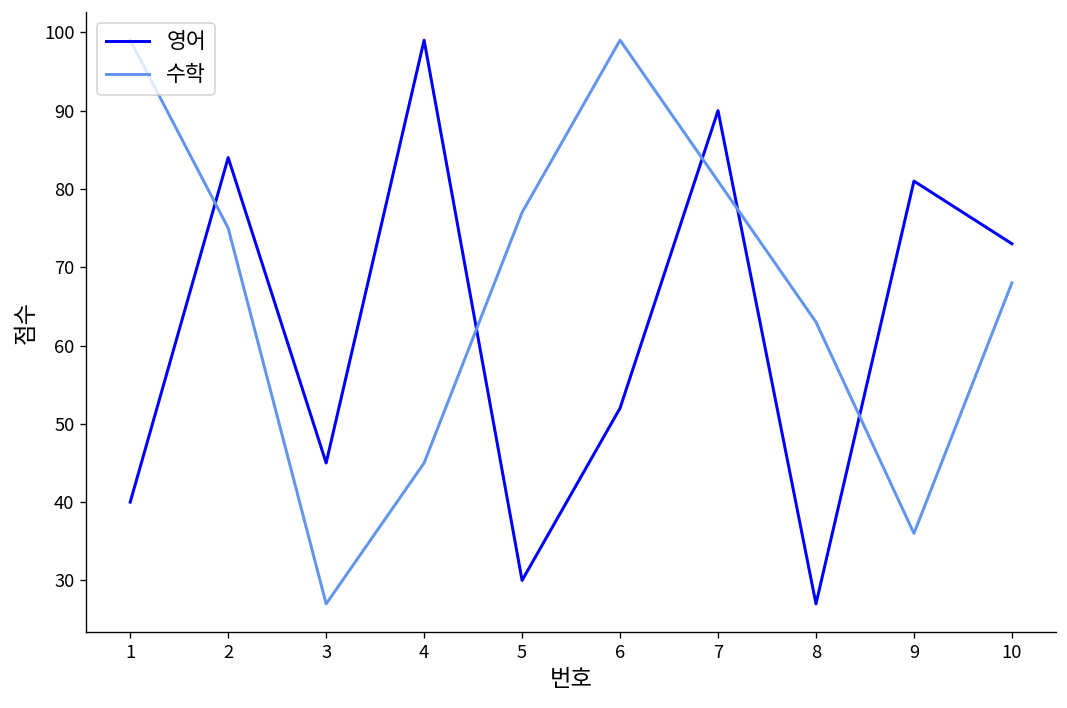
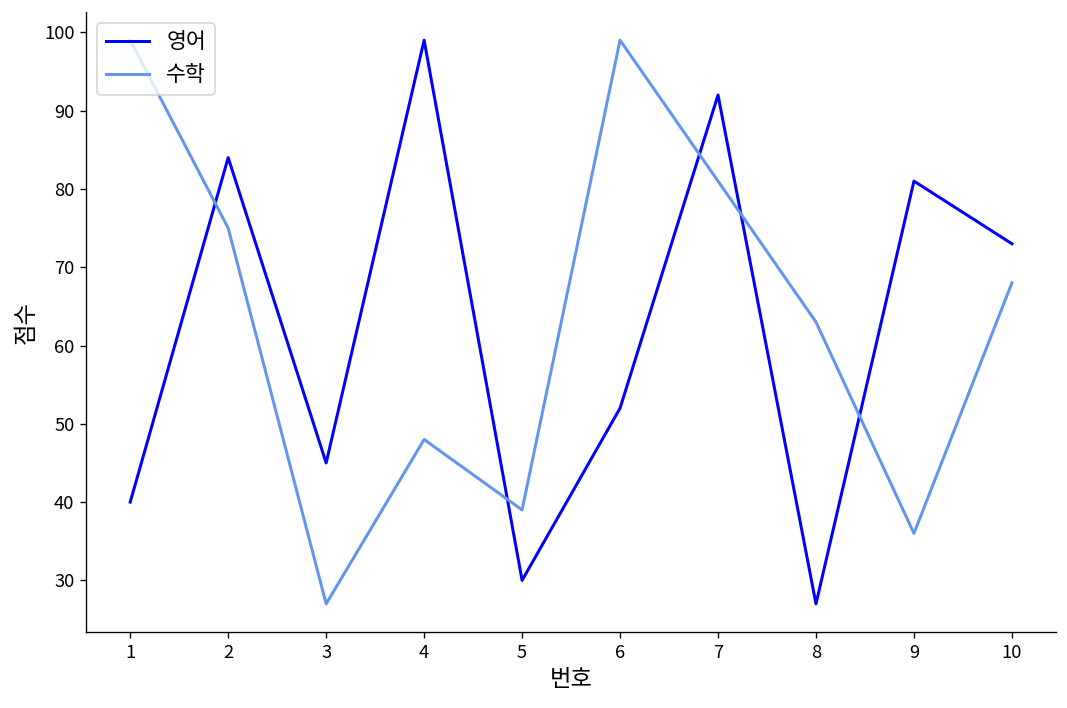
수학, 4: 45 -> 48
수학, 5: 77 -> 39
영어, 7: 90 -> 92
